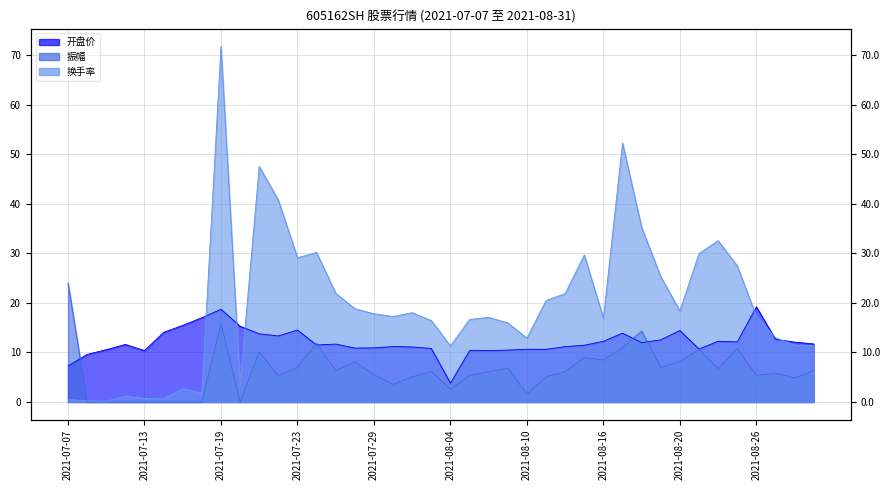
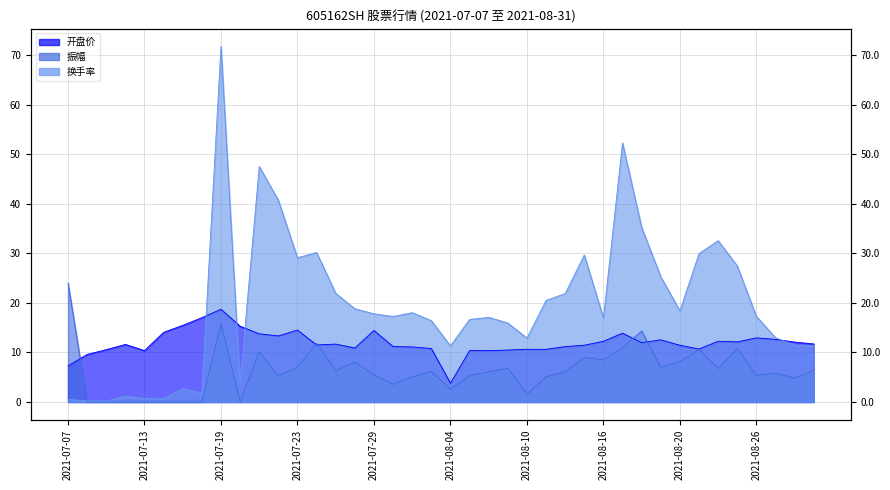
开盘价, 2021-07-29: 11 -> 14
开盘价, 2021-08-20: 14 -> 11
开盘价, 2021-08-26: 19 -> 13
